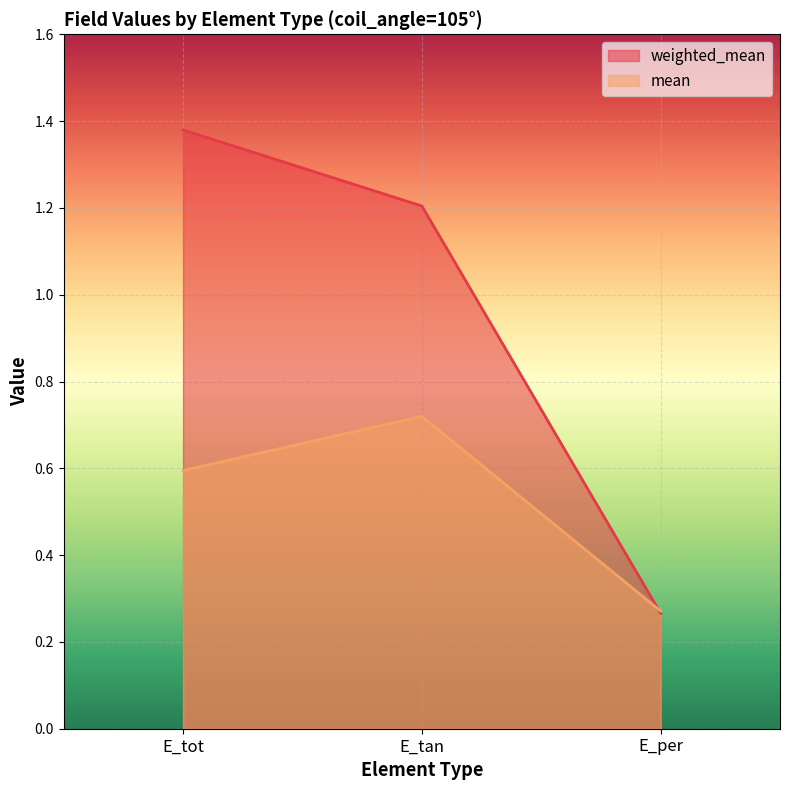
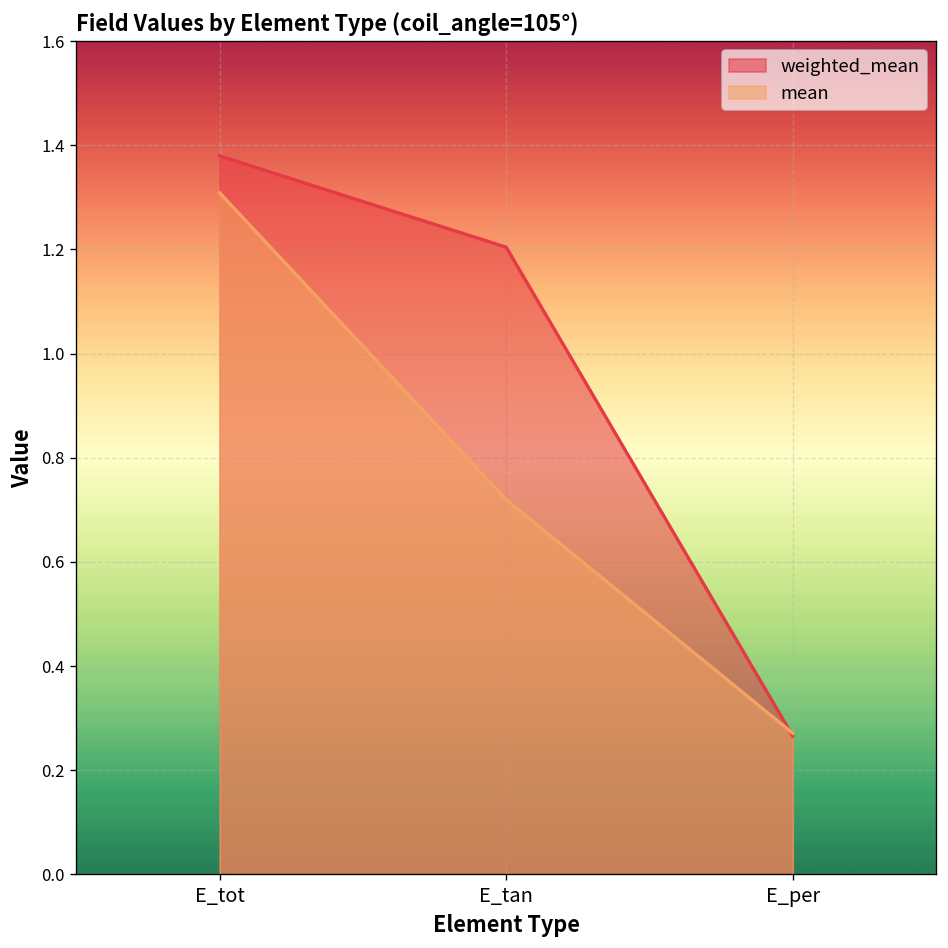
mean, E_tot: 0.59 -> 1.31
